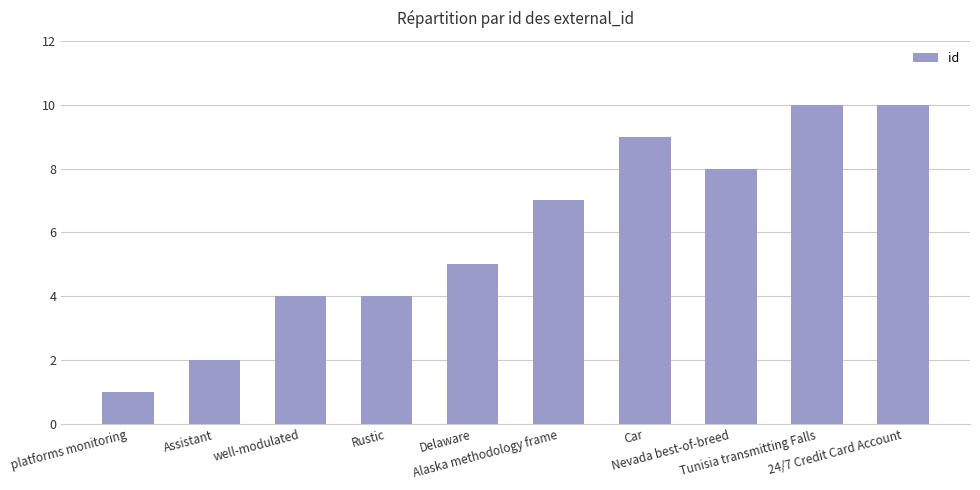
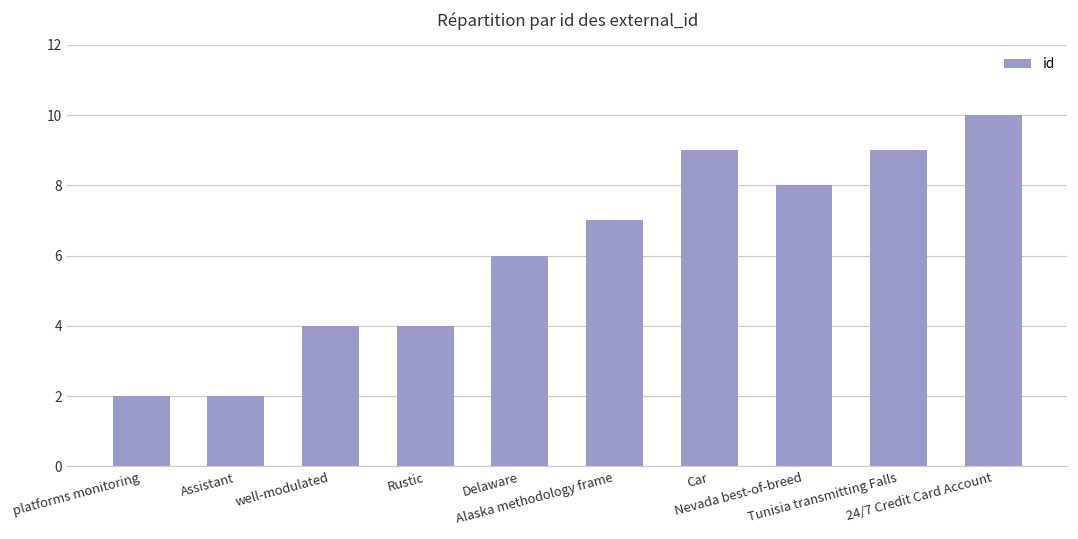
platforms monitoring: 1 -> 2
Delaware: 5 -> 6
Tunisia transmitting Falls: 10 -> 9
